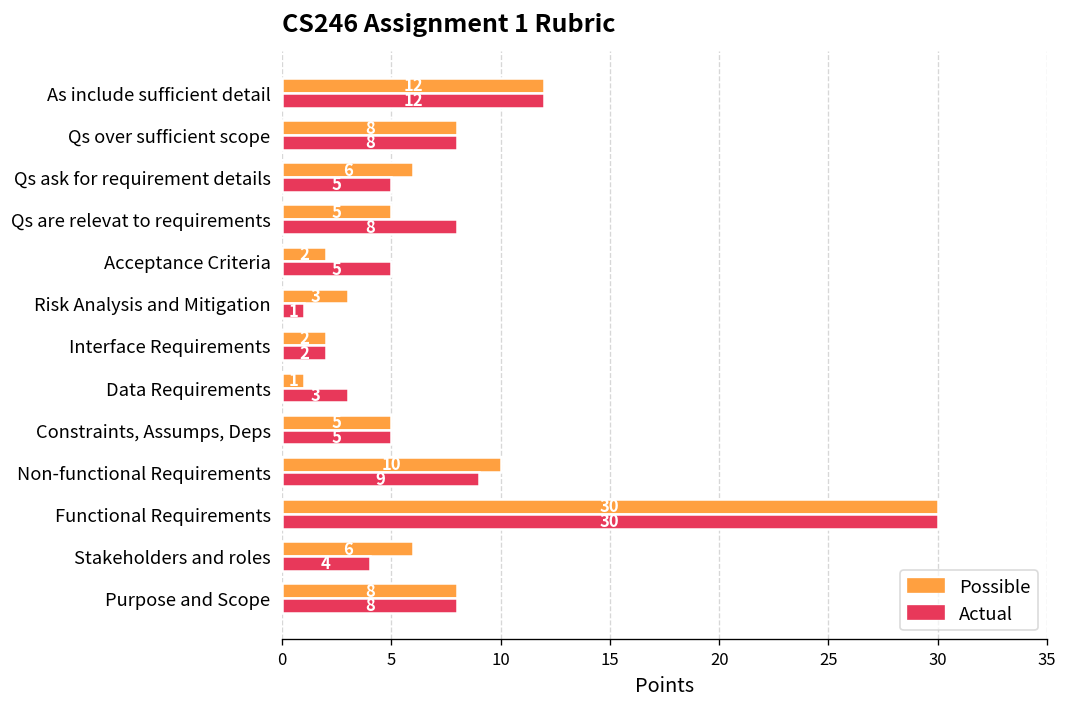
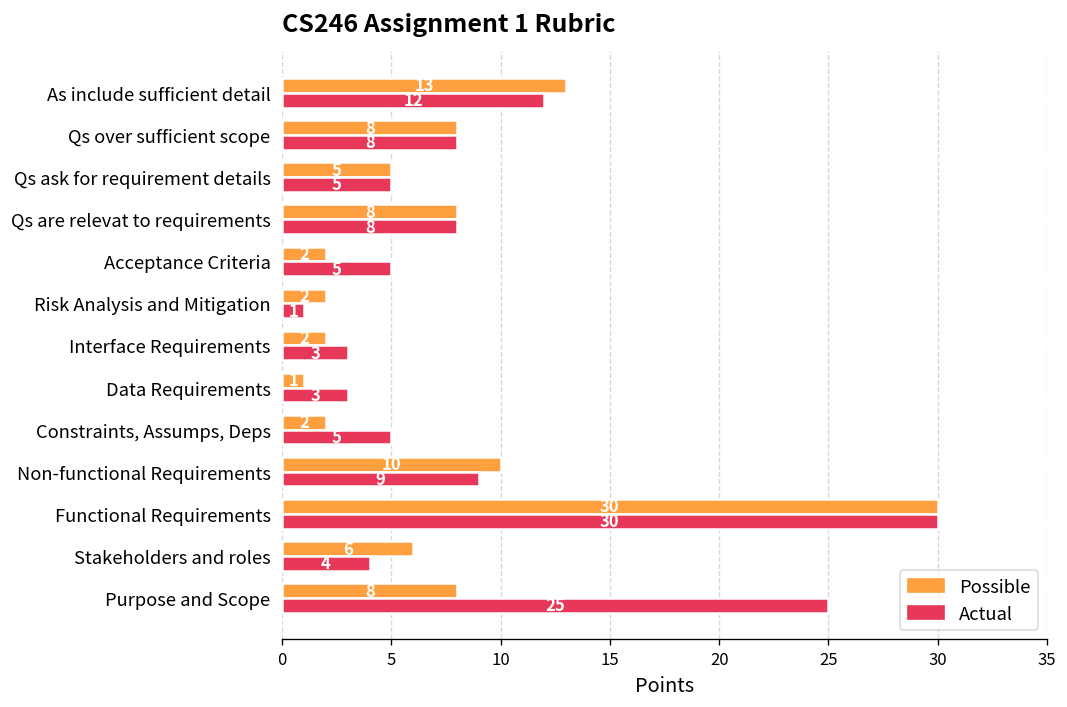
Possible, As include sufficient detail: 12 -> 13
Possible, Qs ask for requirement details: 6 -> 5
Possible, Qs are relevat to requirements: 5 -> 8
Possible, Risk Analysis and Mitigation: 3 -> 2
Actual, Interface Requirements: 2 -> 3
Possible, Constraints, Assumps, Deps: 5 -> 2
Actual, Purpose and Scope: 8 -> 25
